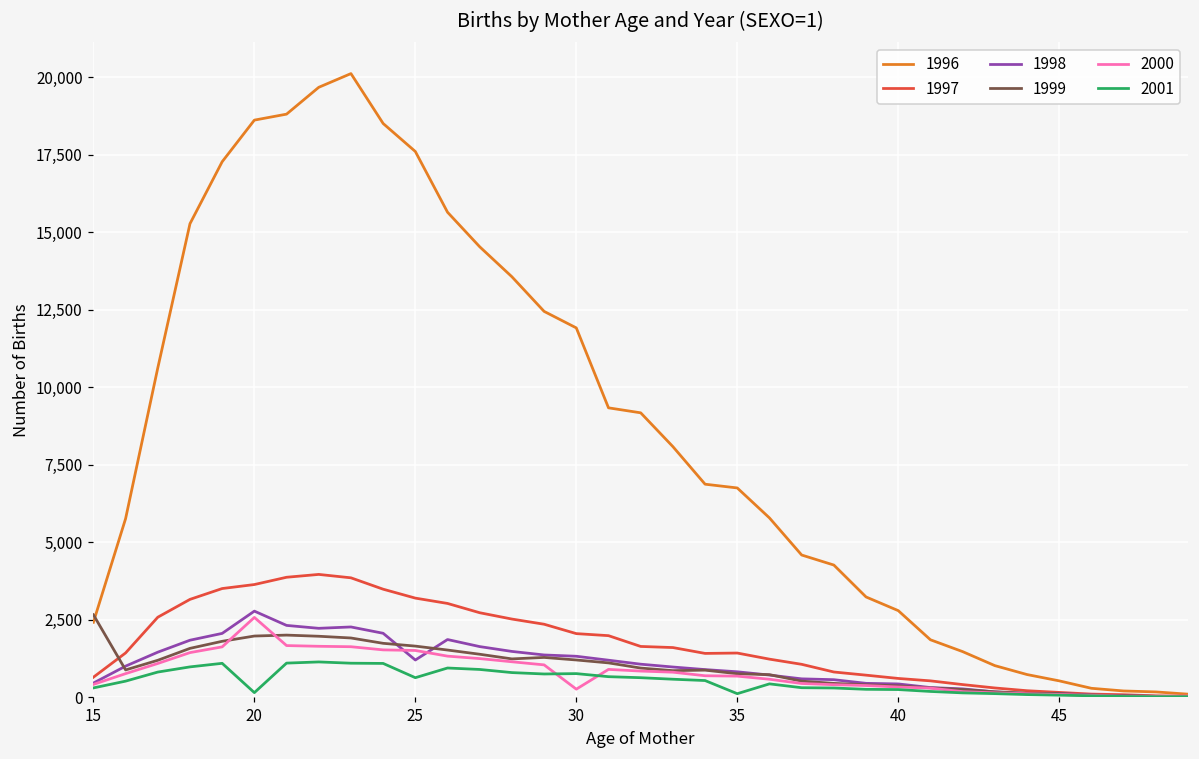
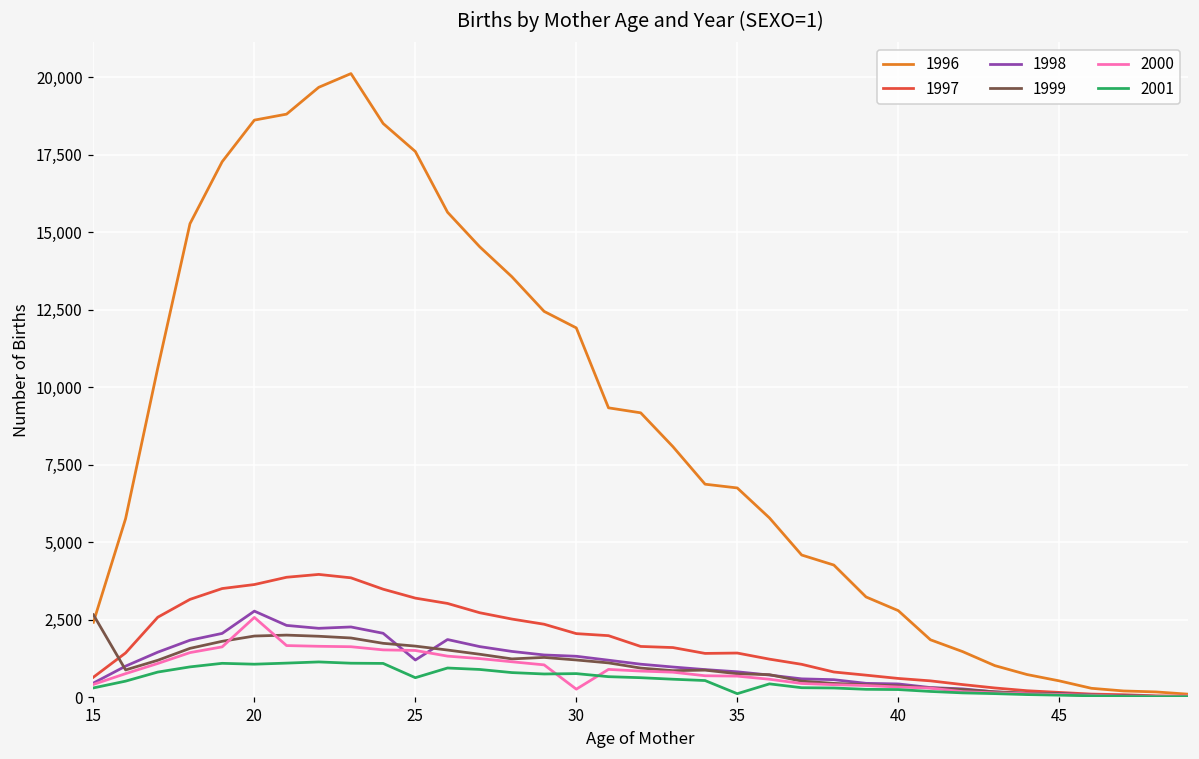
2001, 20: 100 -> 1,100
